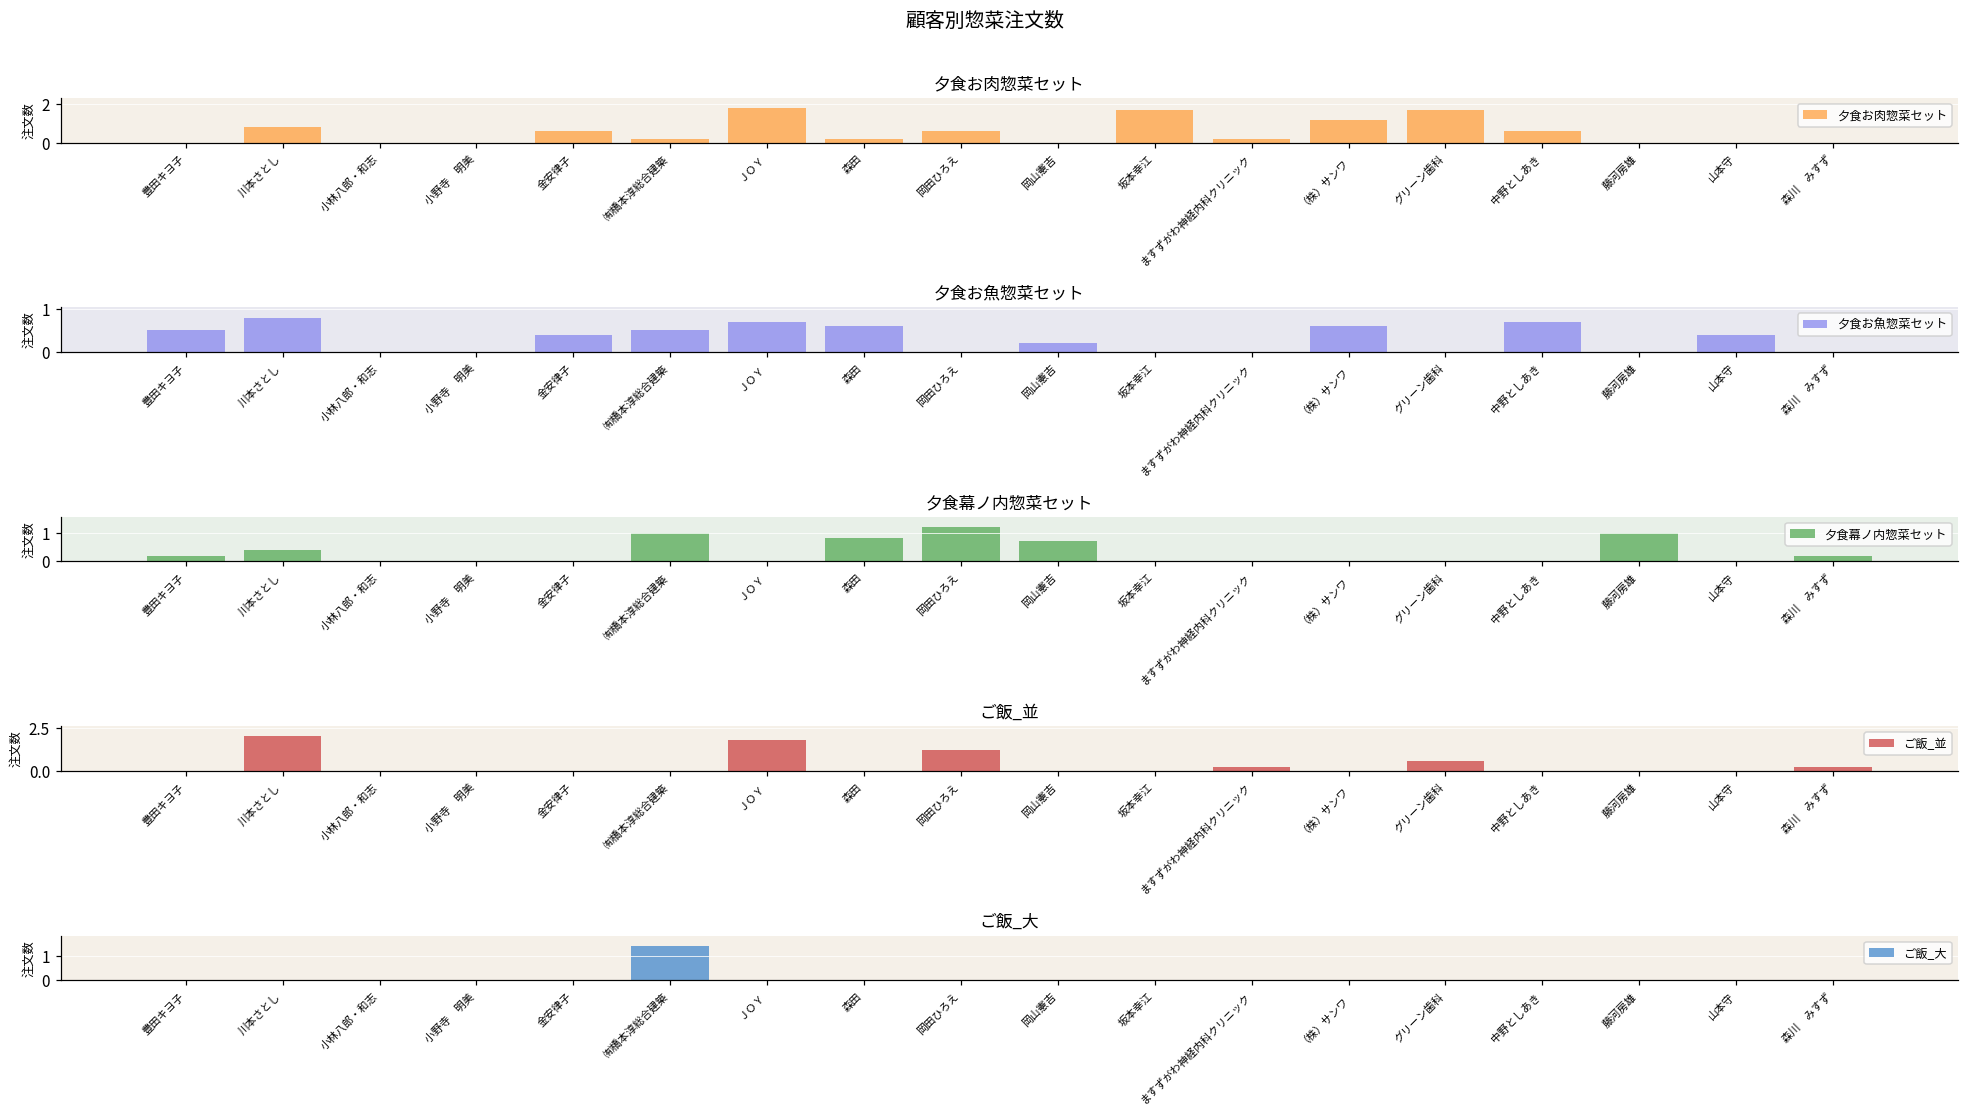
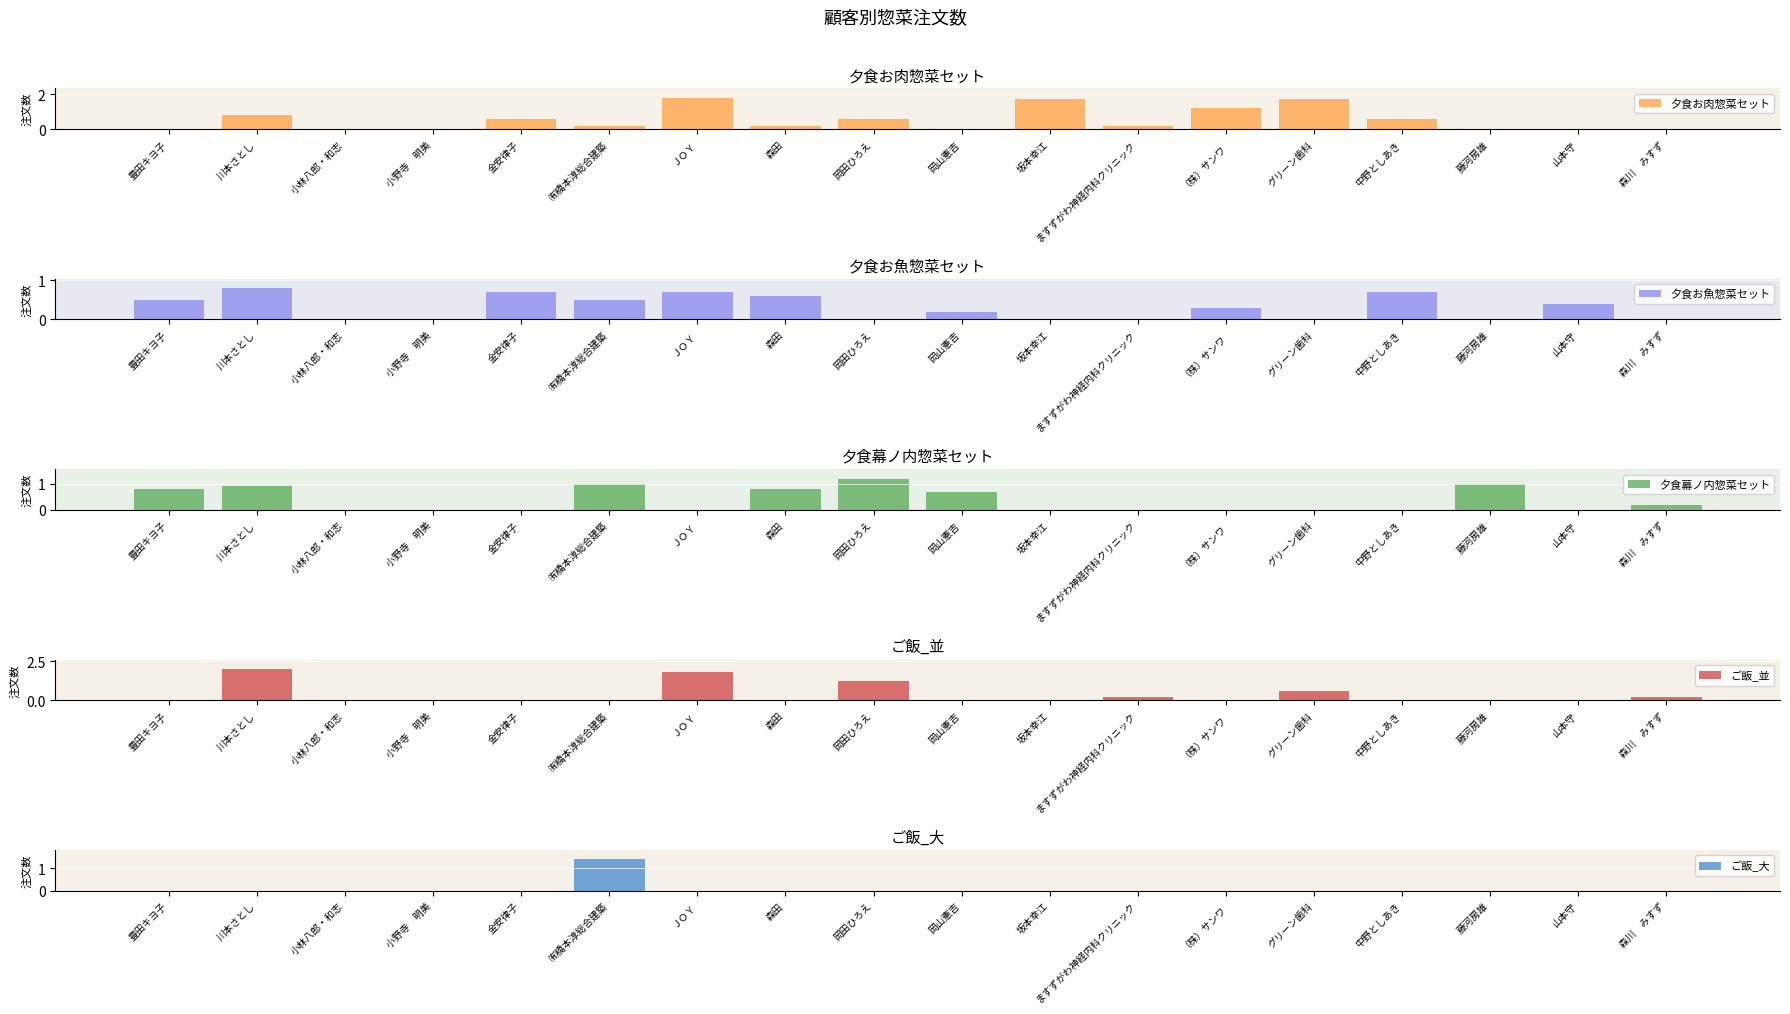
夕食お魚惣菜セット, 金安律子: 0.4 -> 0.7
夕食お魚惣菜セット, （株）サンワ: 0.6 -> 0.3
夕食幕ノ内惣菜セット, 豊田キヨ子: 0.2 -> 0.8
夕食幕ノ内惣菜セット, 川本さとし: 0.4 -> 0.9
